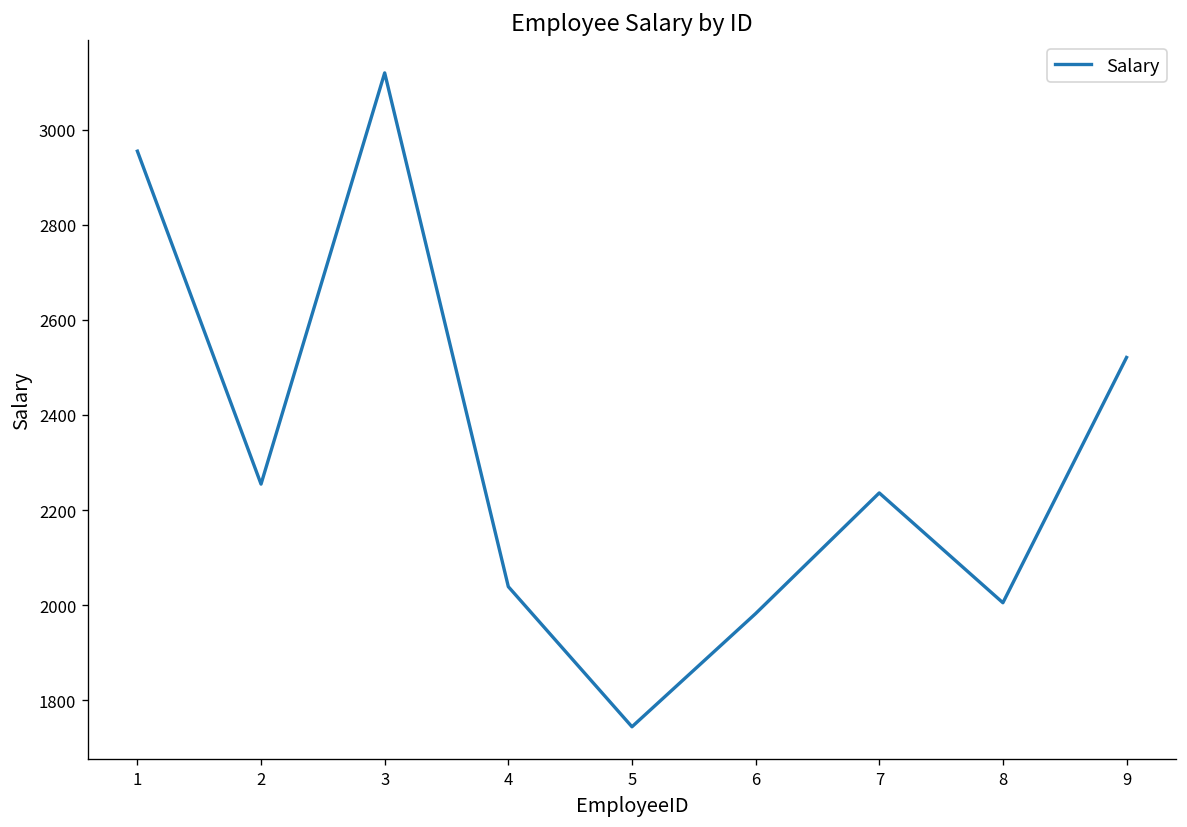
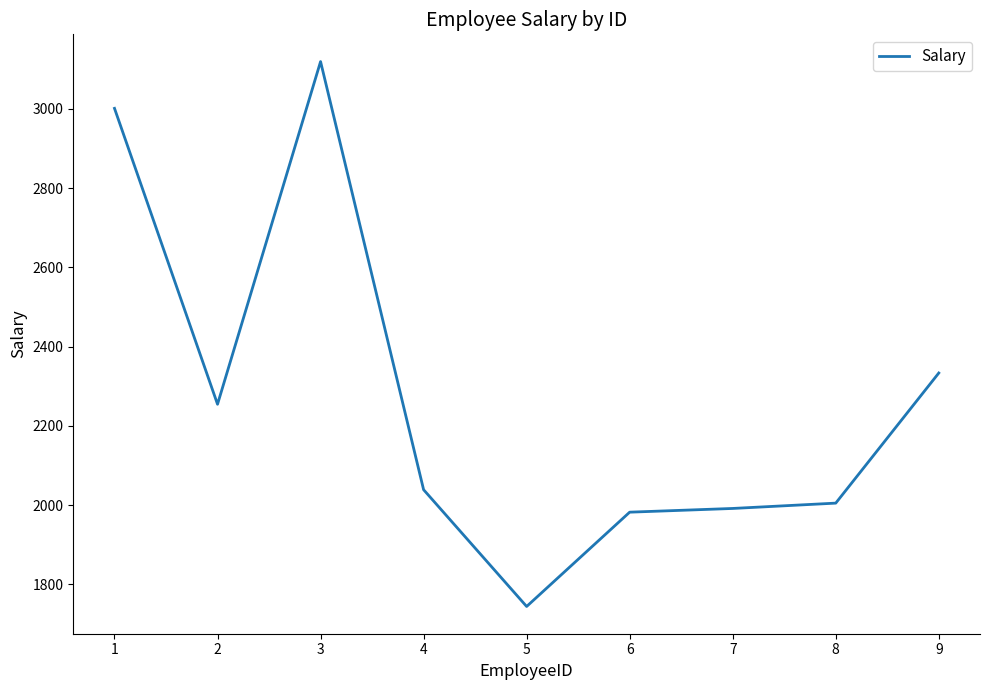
1: 2950 -> 3000
7: 2240 -> 1990
9: 2520 -> 2330
